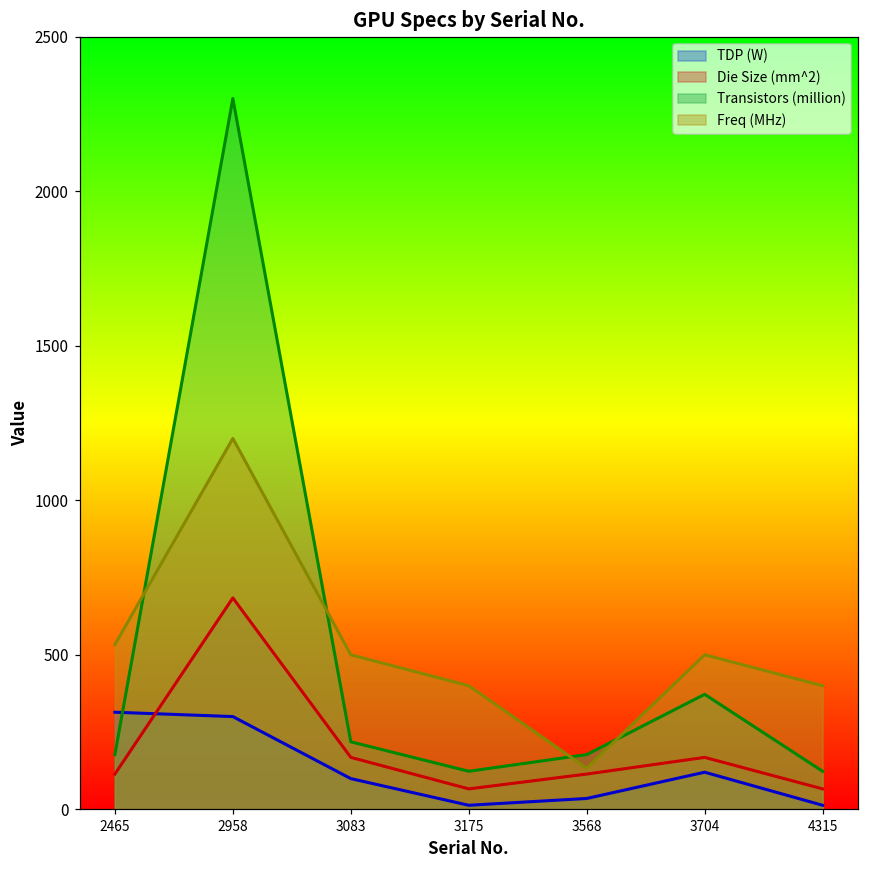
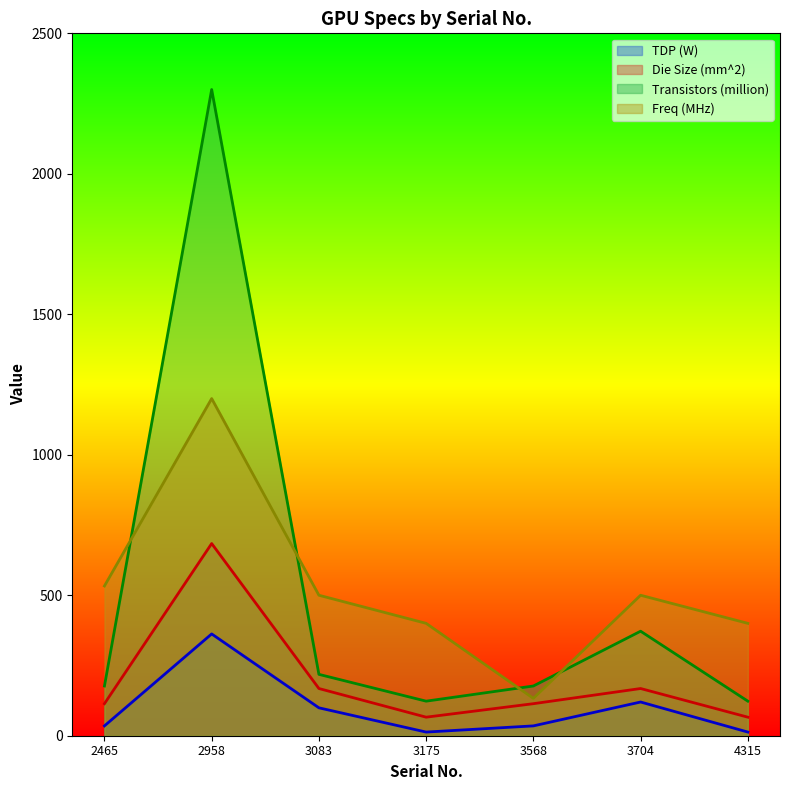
TDP (W), 2465: 310 -> 40
TDP (W), 2958: 300 -> 360
